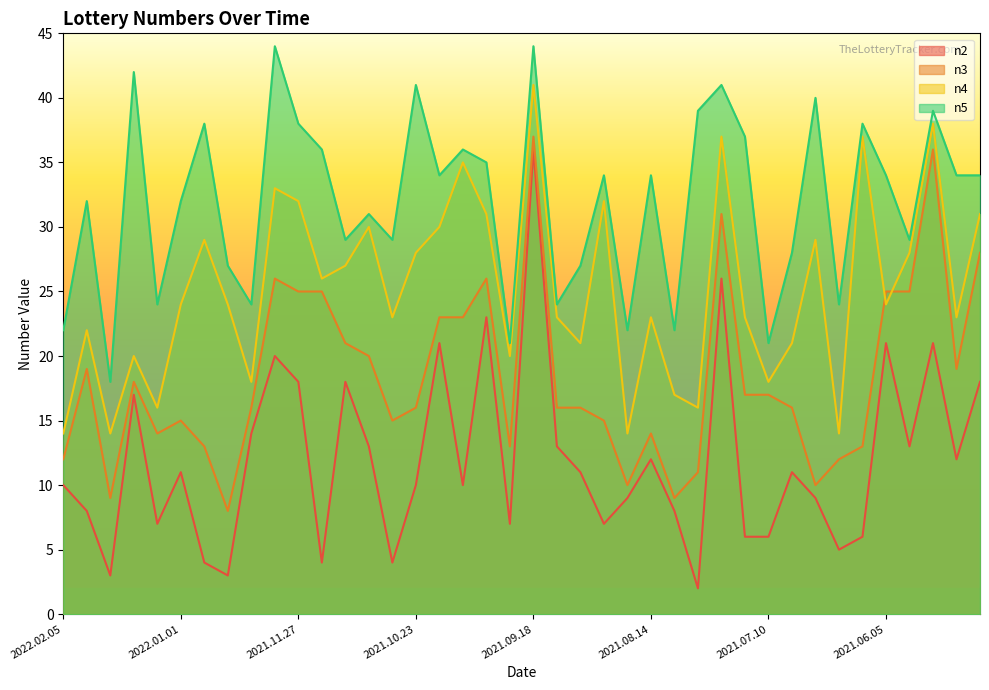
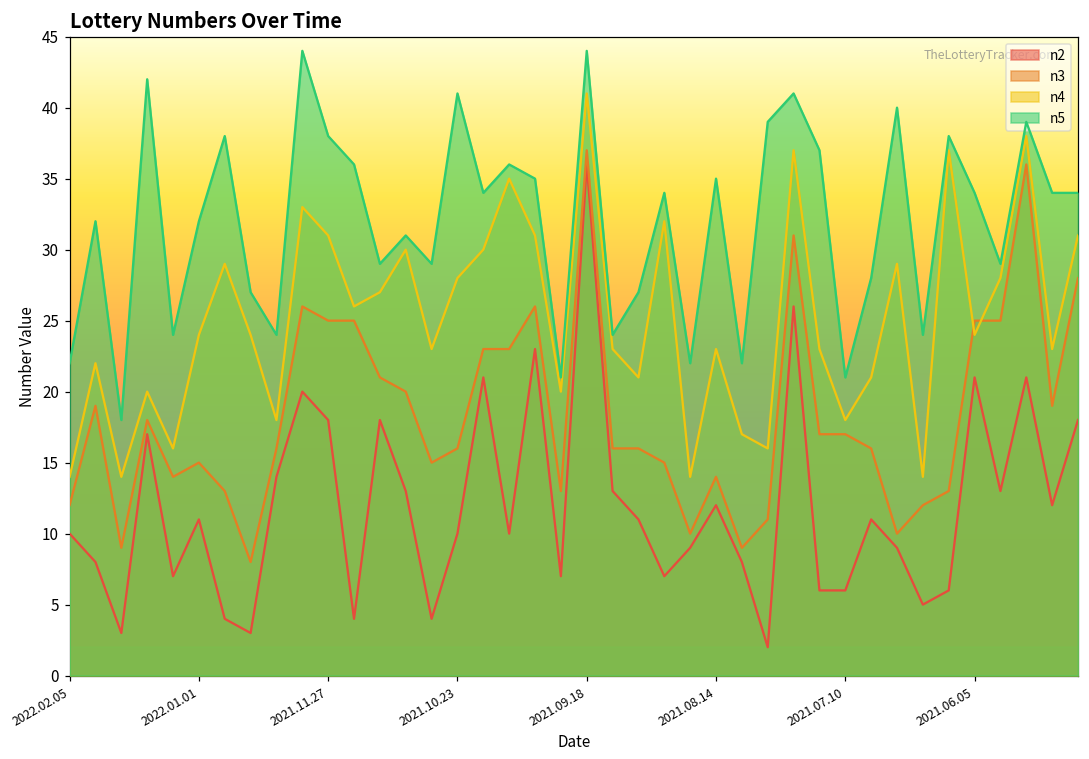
n4, 2021.11.27: 32 -> 31
n5, 2021.08.14: 34 -> 35
